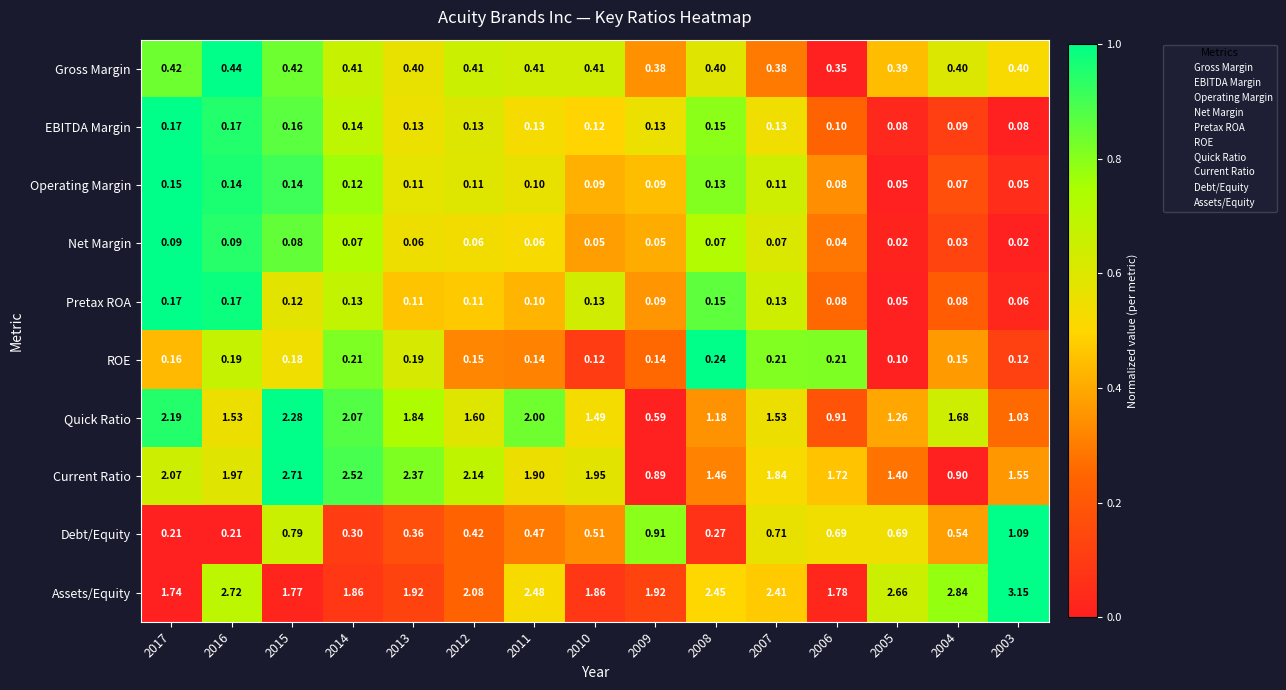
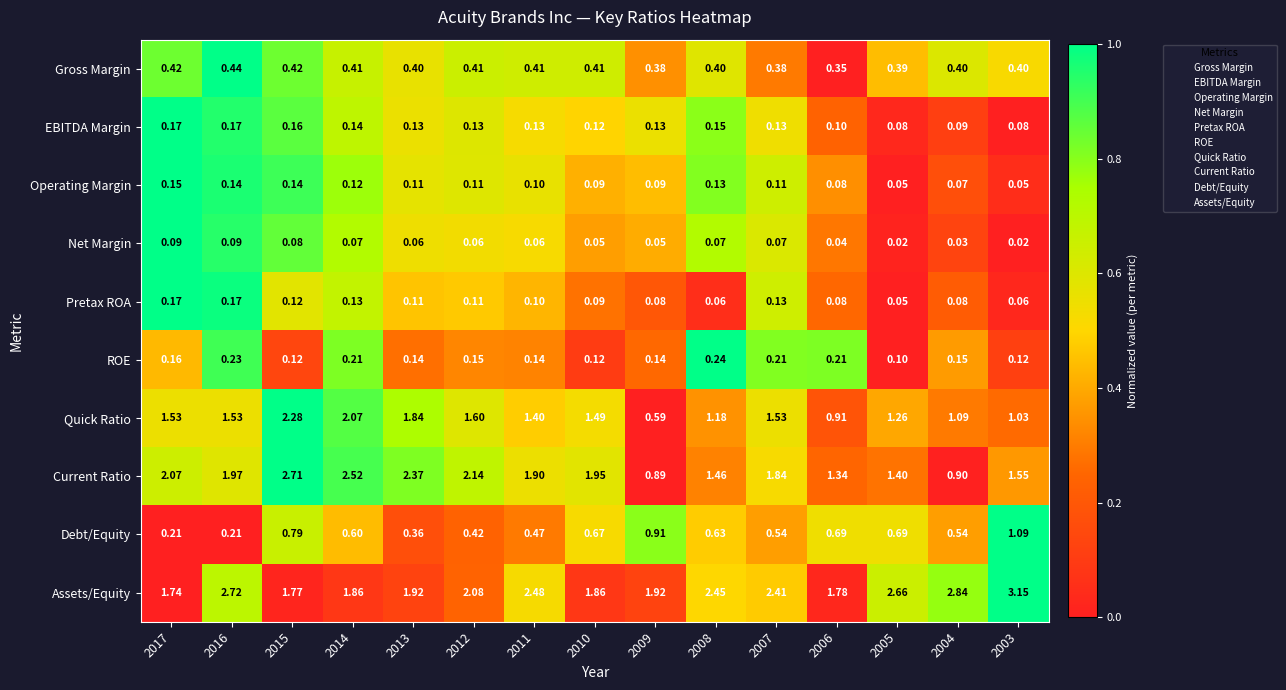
Pretax ROA, 2010: 0.13 -> 0.09
Pretax ROA, 2009: 0.09 -> 0.08
Pretax ROA, 2008: 0.15 -> 0.06
ROE, 2016: 0.19 -> 0.23
ROE, 2015: 0.18 -> 0.12
ROE, 2013: 0.19 -> 0.14
Quick Ratio, 2017: 2.19 -> 1.53
Quick Ratio, 2011: 2.00 -> 1.40
Quick Ratio, 2004: 1.68 -> 1.09
Current Ratio, 2006: 1.72 -> 1.34
Debt/Equity, 2014: 0.30 -> 0.60
Debt/Equity, 2010: 0.51 -> 0.67
Debt/Equity, 2008: 0.27 -> 0.63
Debt/Equity, 2007: 0.71 -> 0.54
